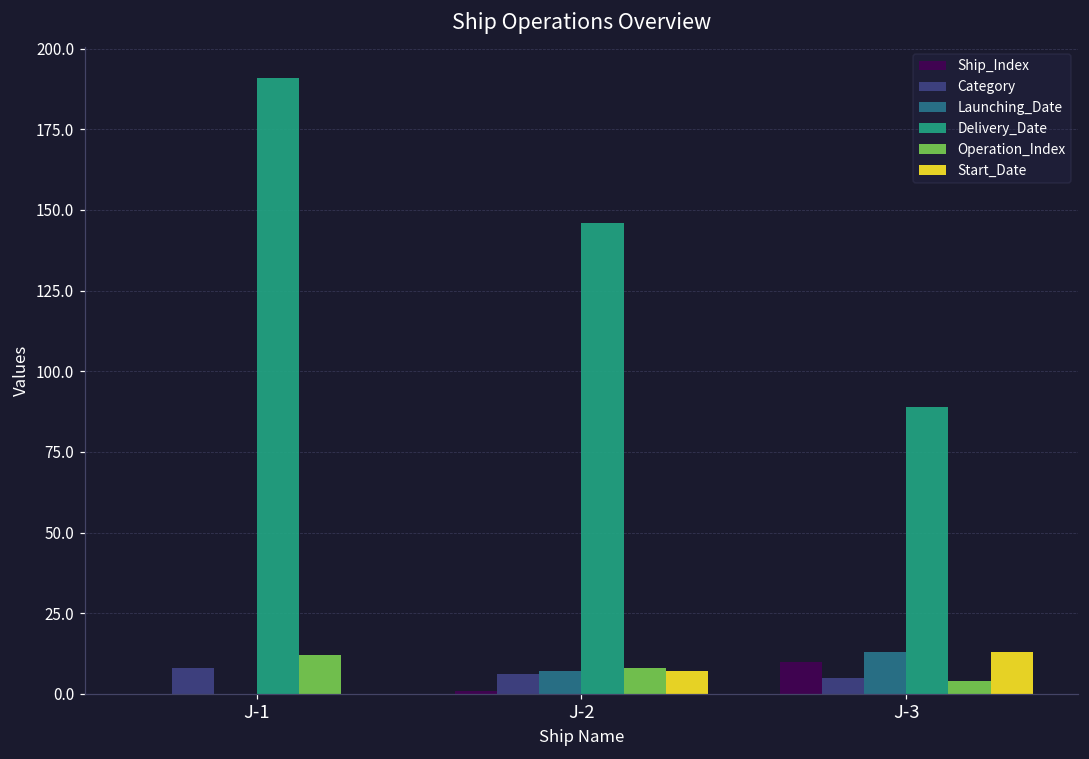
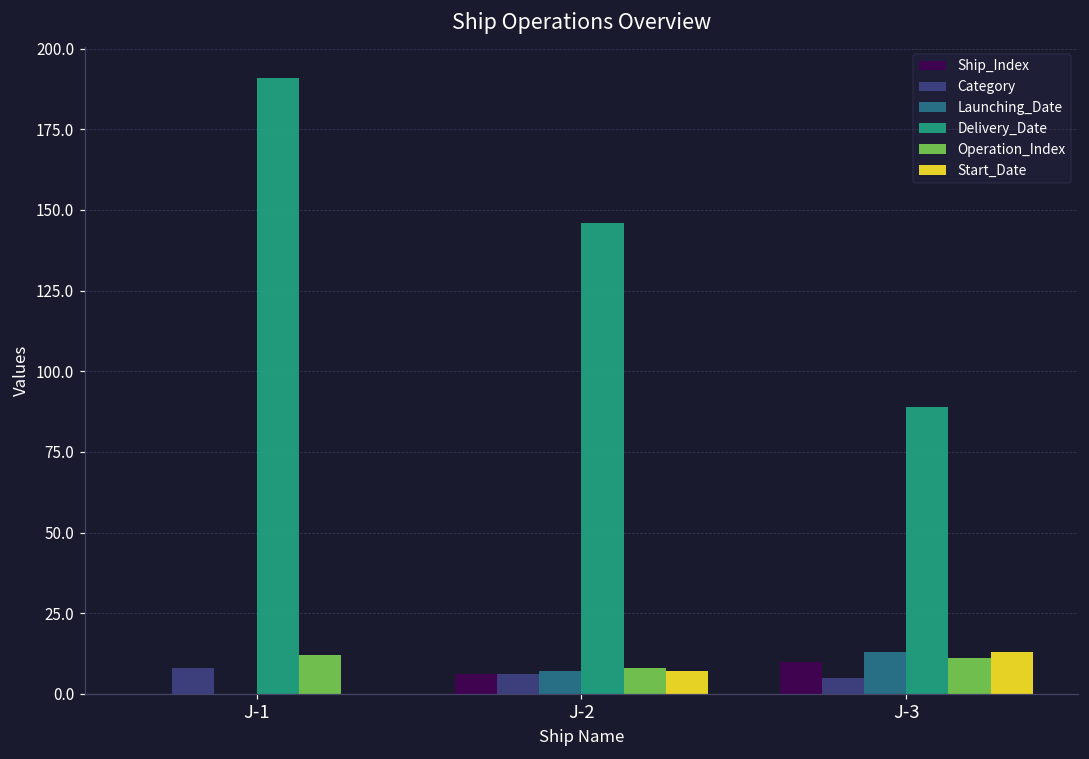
Ship_Index, J-2: 1 -> 6
Operation_Index, J-3: 4 -> 11
